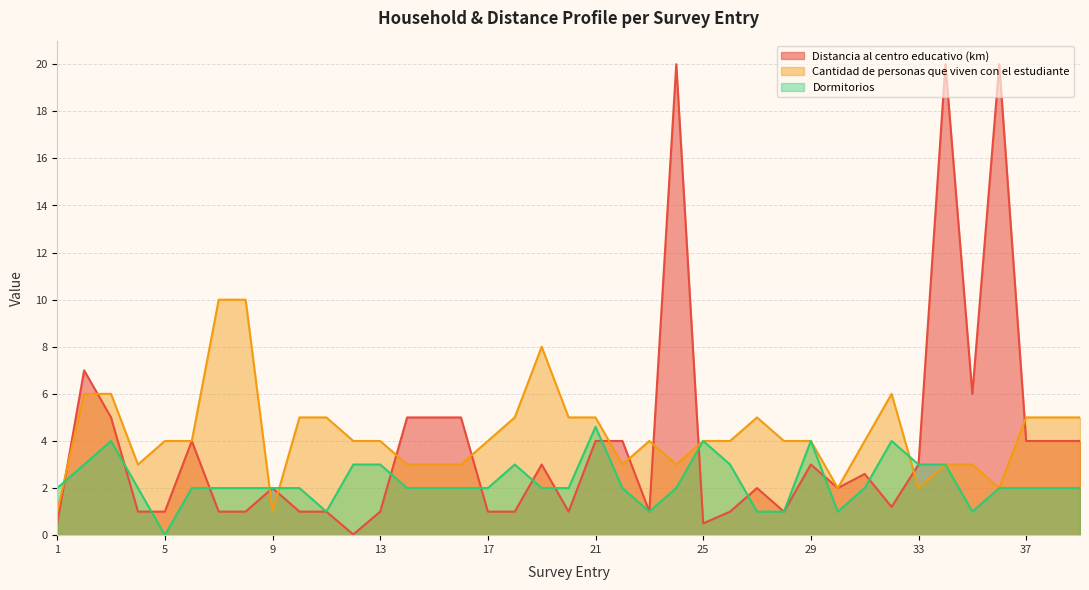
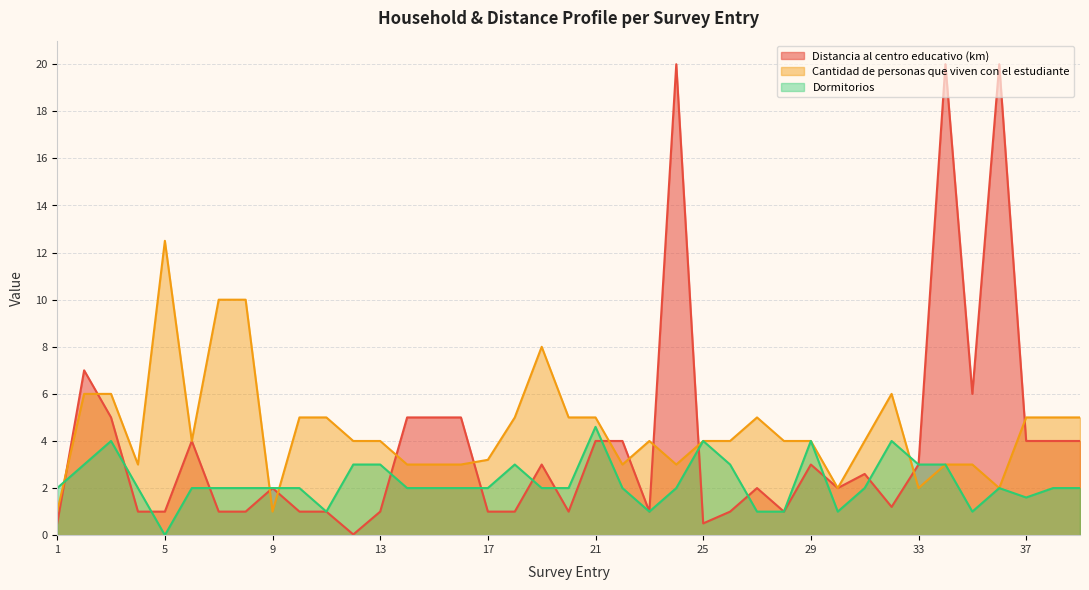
Cantidad de personas que viven con el estudiante, 5: 4.0 -> 12.5
Cantidad de personas que viven con el estudiante, 17: 4.0 -> 3.2
Dormitorios, 37: 2.0 -> 1.6
